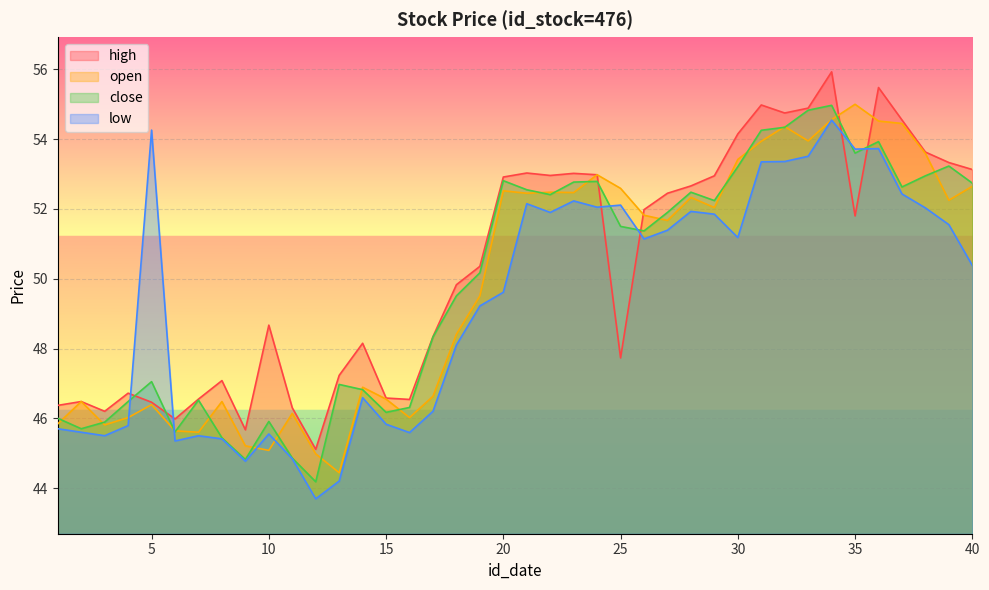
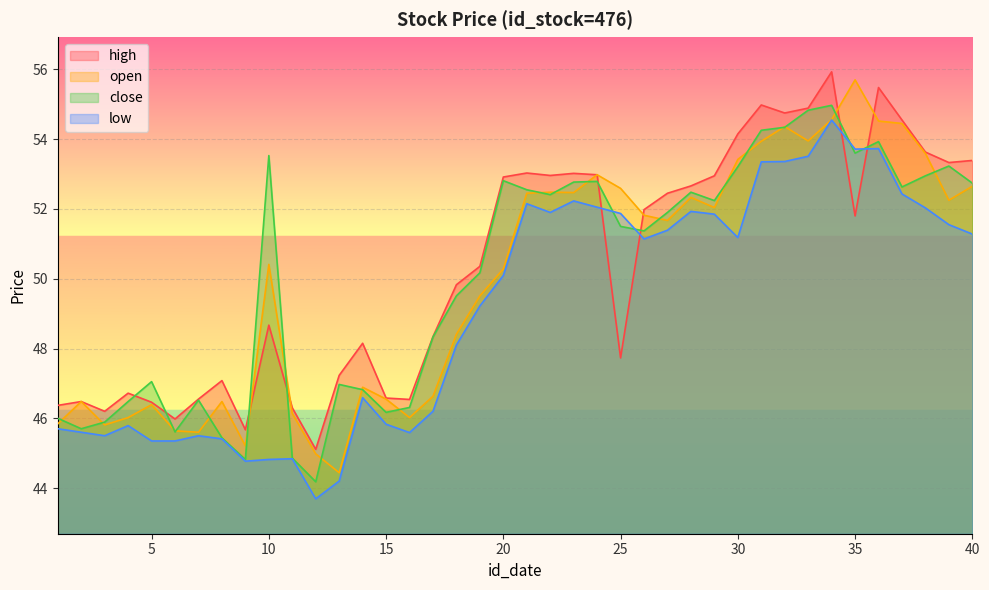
low, 5: 54.3 -> 45.4
open, 10: 45.1 -> 50.4
close, 10: 45.9 -> 53.5
low, 10: 45.6 -> 44.8
open, 20: 52.5 -> 50.3
low, 20: 49.6 -> 50.1
low, 25: 52.1 -> 51.9
open, 35: 55.0 -> 55.7
high, 40: 53.1 -> 53.4
low, 40: 50.4 -> 51.3
